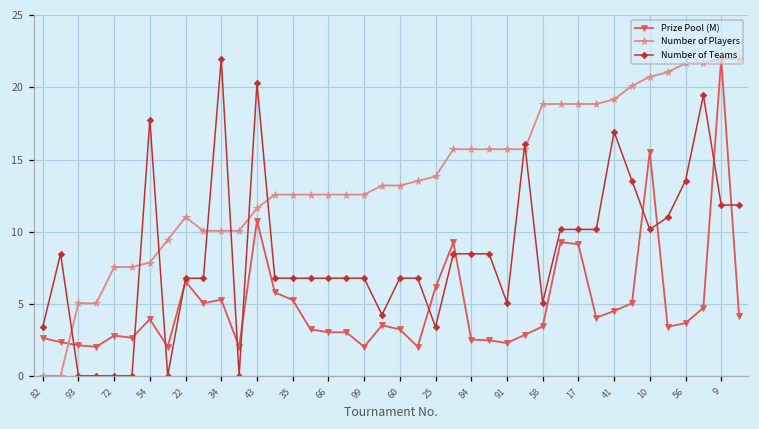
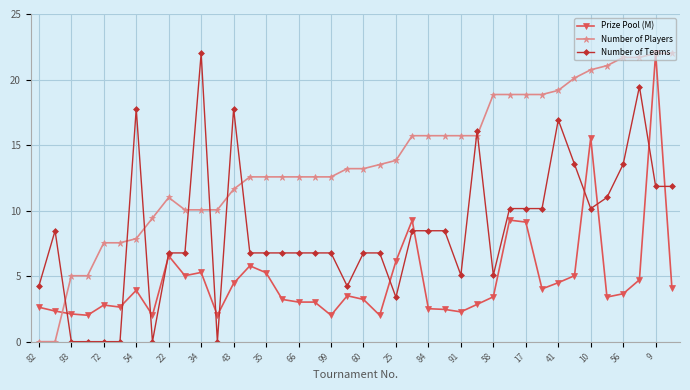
Number of Teams, 82: 3.4 -> 4.2
Prize Pool (M), 43: 10.8 -> 4.5
Number of Teams, 43: 20.3 -> 17.8
